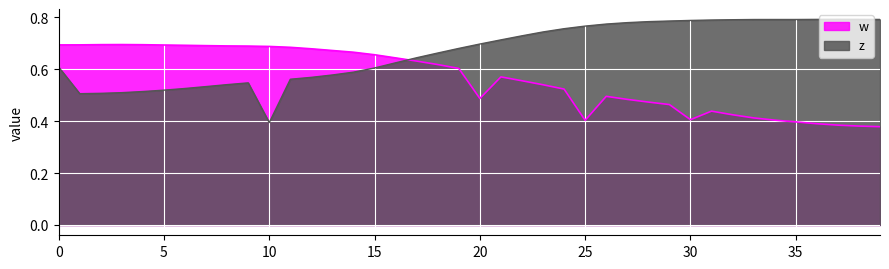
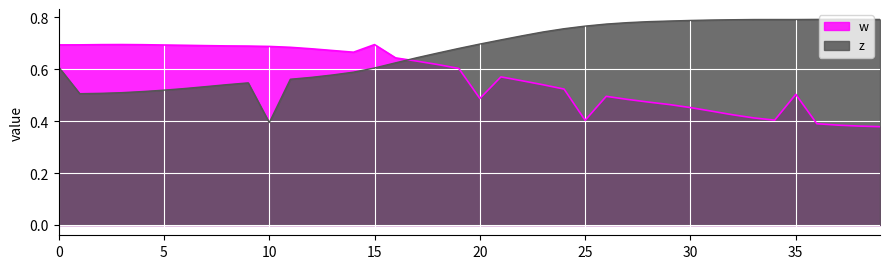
w, 15: 0.66 -> 0.69
w, 30: 0.41 -> 0.45
w, 35: 0.40 -> 0.50
